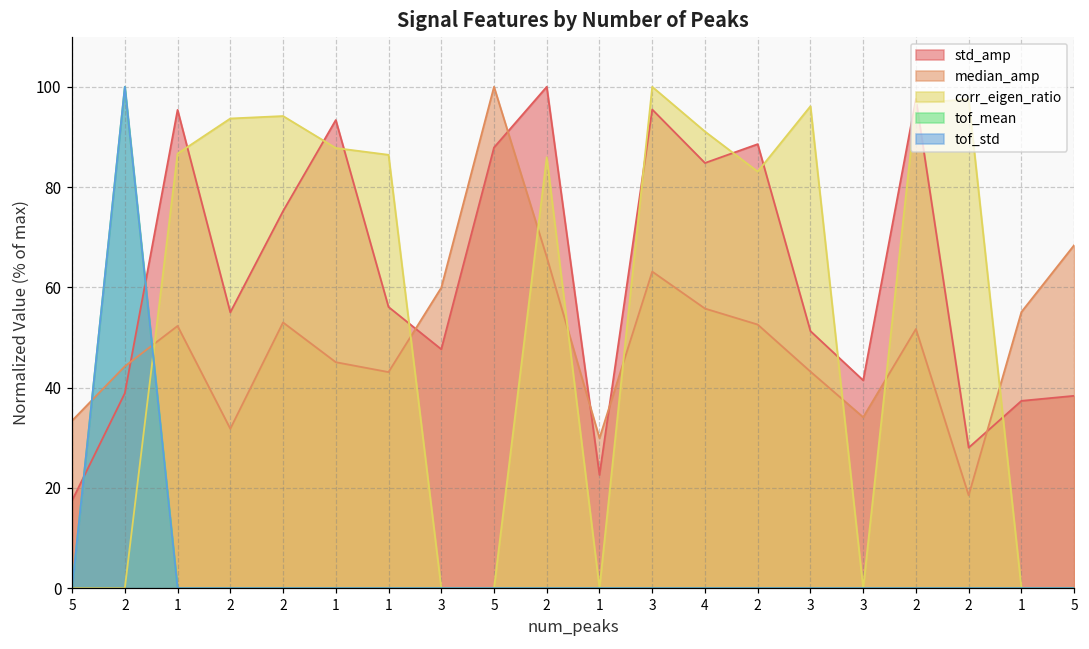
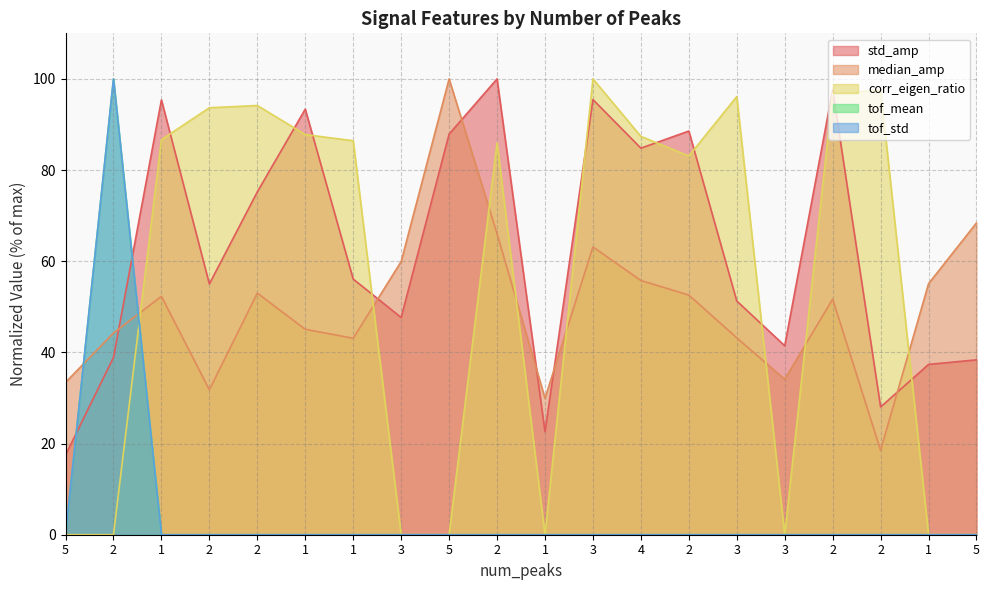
corr_eigen_ratio, 4: 91 -> 87
